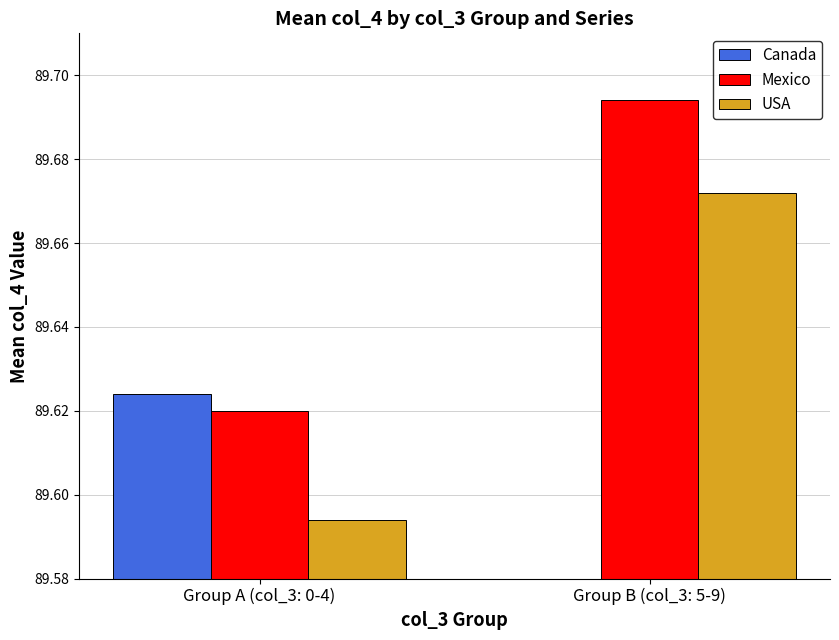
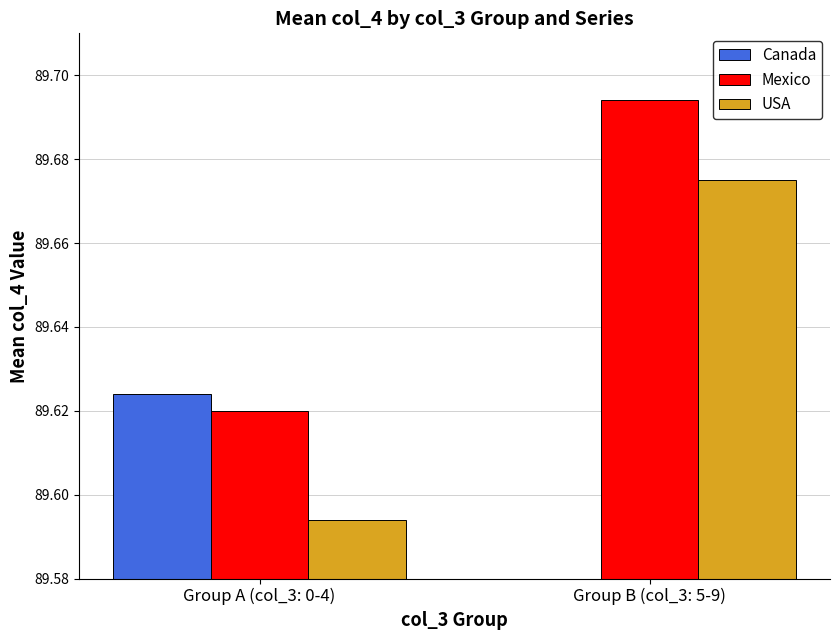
USA, Group B (col_3: 5-9): 89.672 -> 89.675
